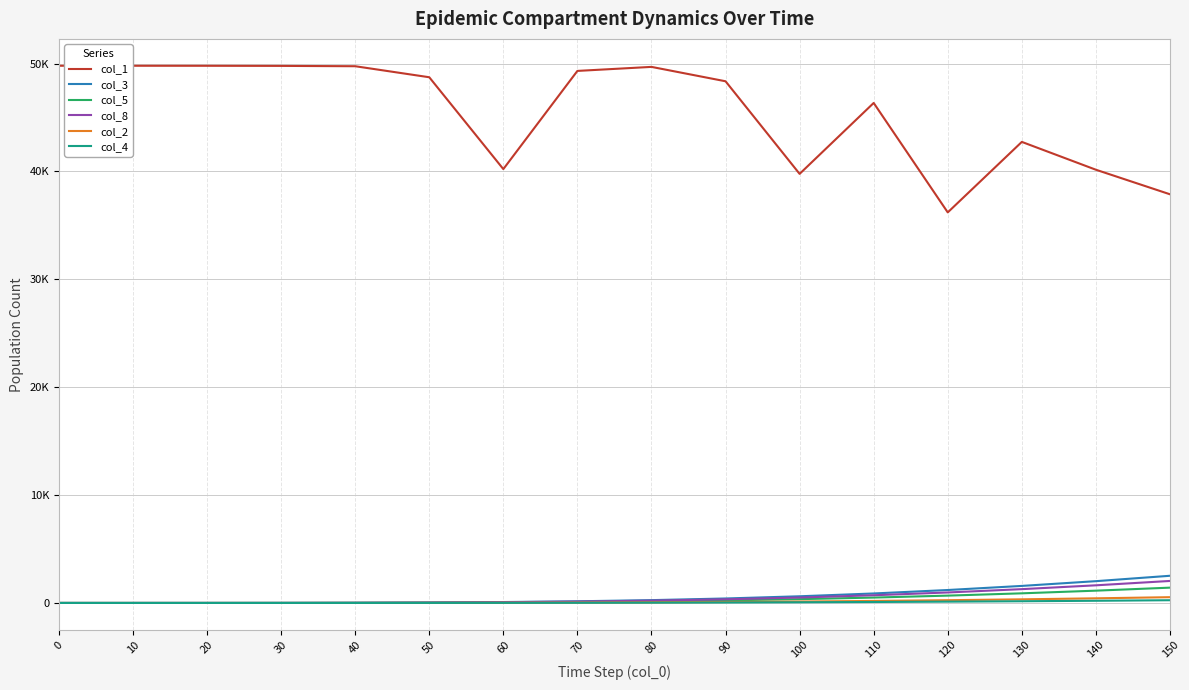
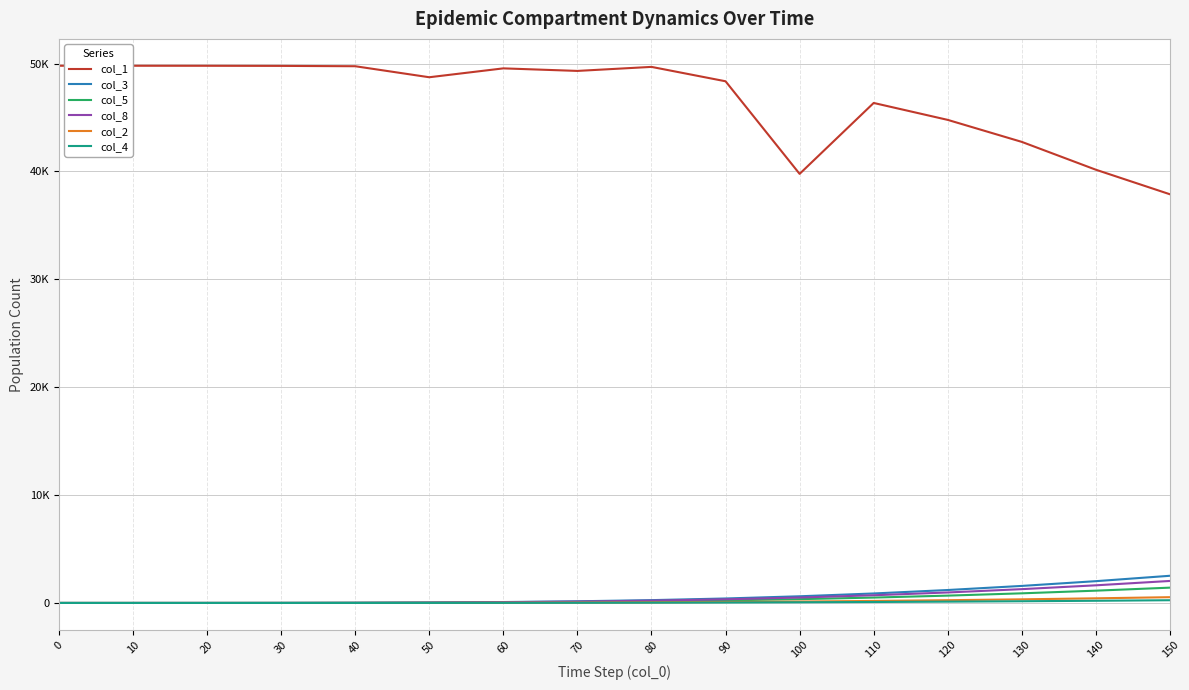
col_1, 60: 40200 -> 49600
col_1, 120: 36200 -> 44800
